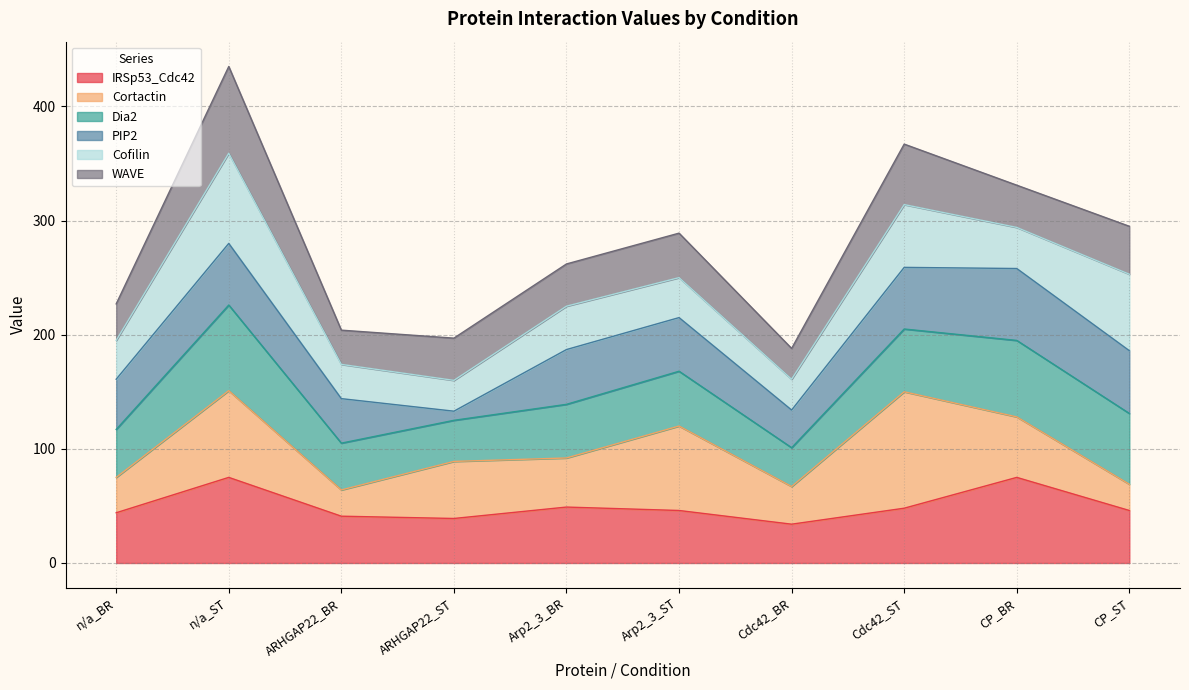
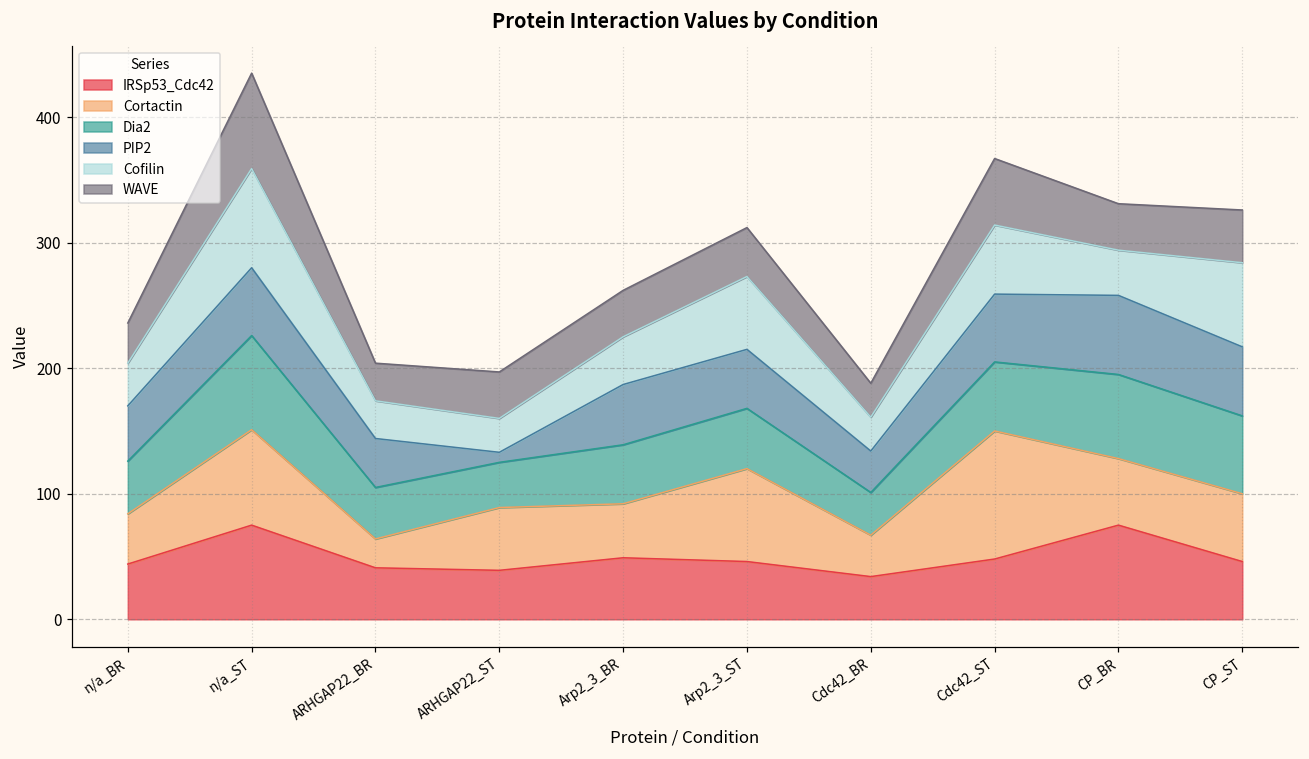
Cortactin, n/a_BR: 31 -> 40
Cofilin, Arp2_3_ST: 35 -> 58
Cortactin, CP_ST: 23 -> 54
